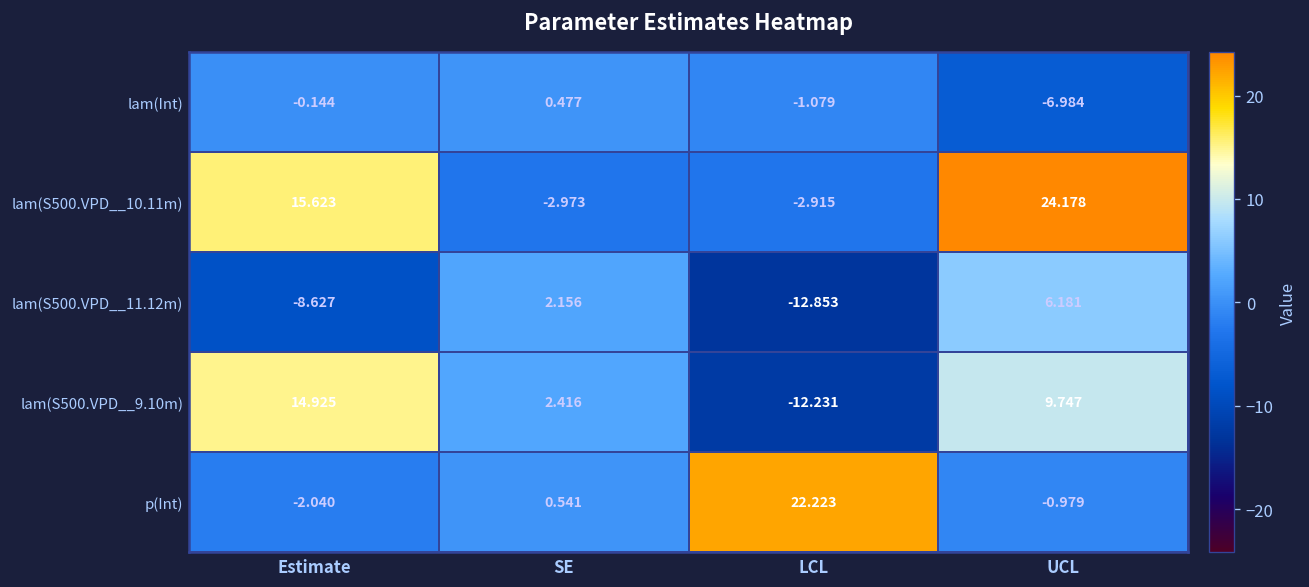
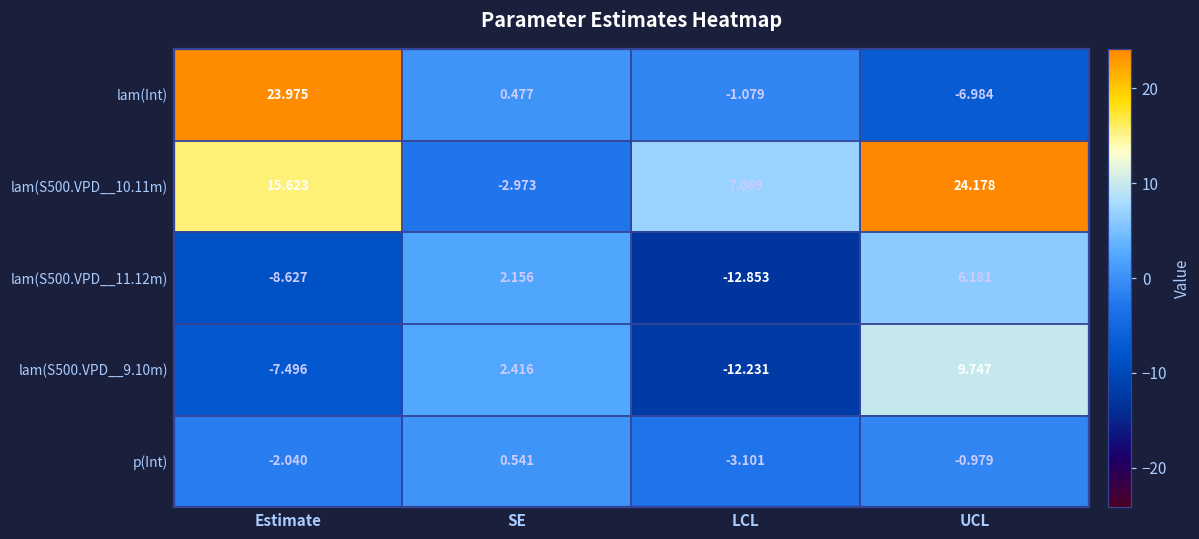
lam(Int), Estimate: -0.144 -> 23.975
lam(S500.VPD__10.11m), LCL: -2.915 -> 7.069
lam(S500.VPD__9.10m), Estimate: 14.925 -> -7.496
p(Int), LCL: 22.223 -> -3.101
